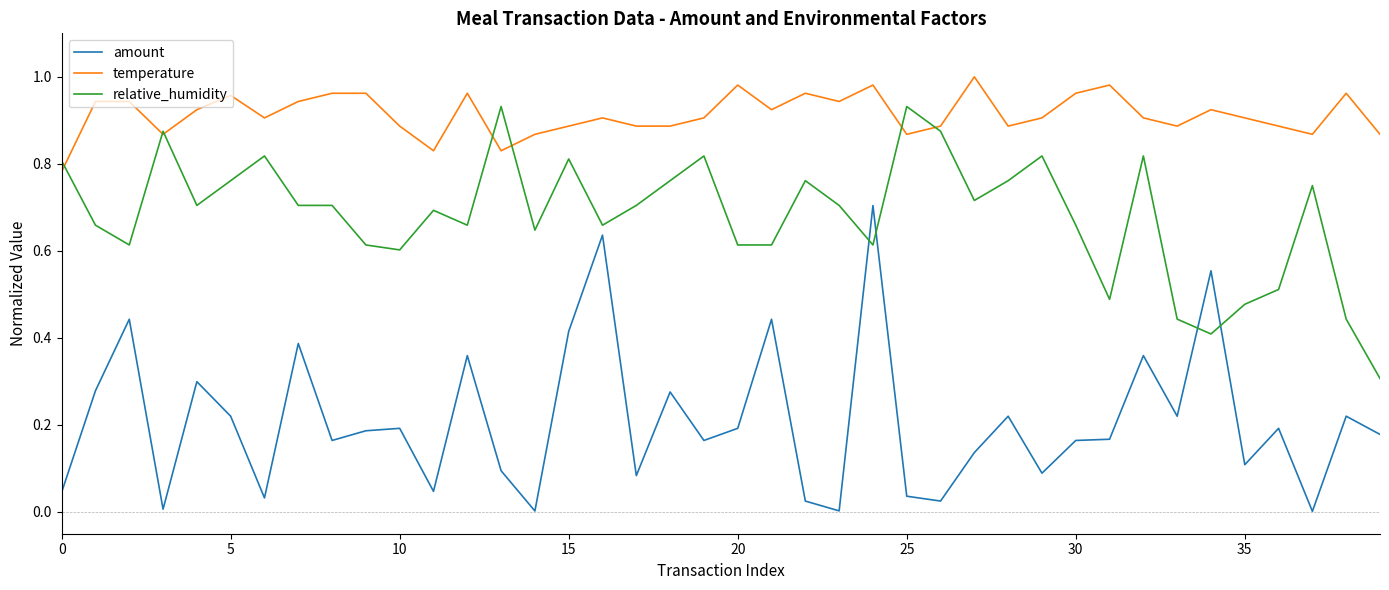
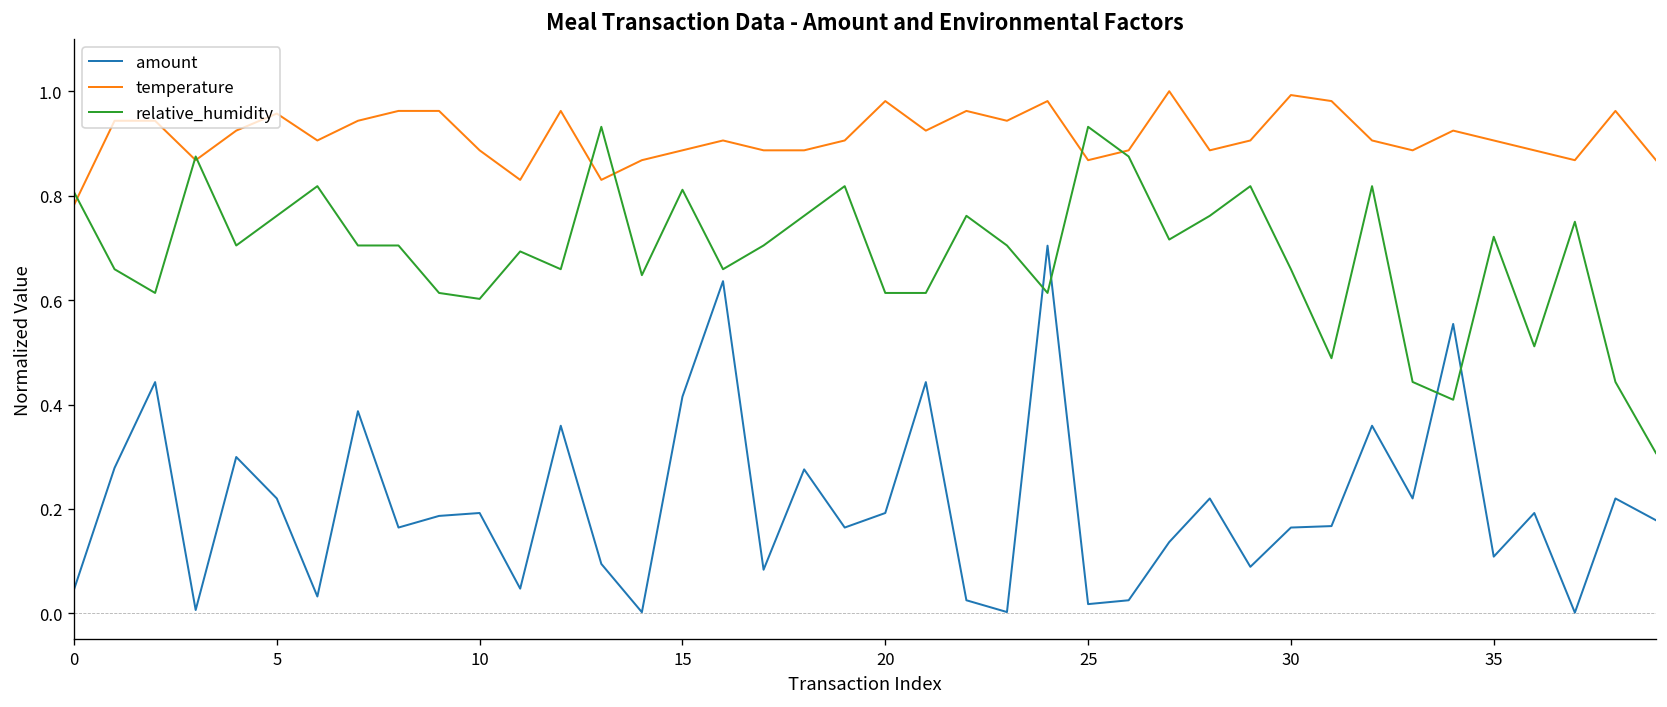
amount, 25: 0.04 -> 0.02
temperature, 30: 0.96 -> 0.99
relative_humidity, 35: 0.48 -> 0.72
